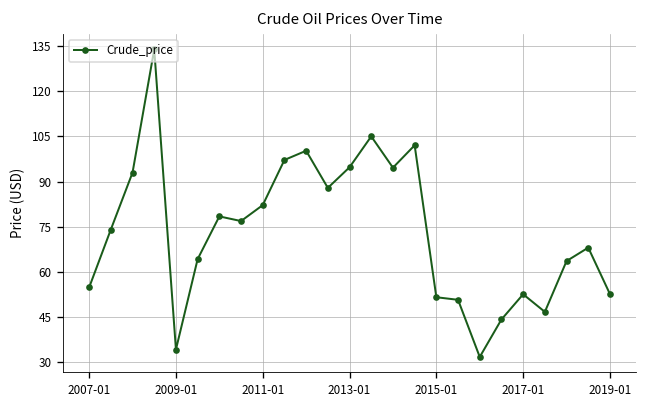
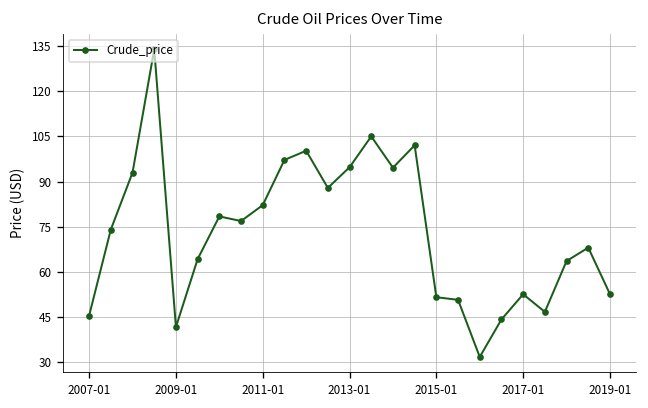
2007-01: 55 -> 45
2009-01: 34 -> 42
